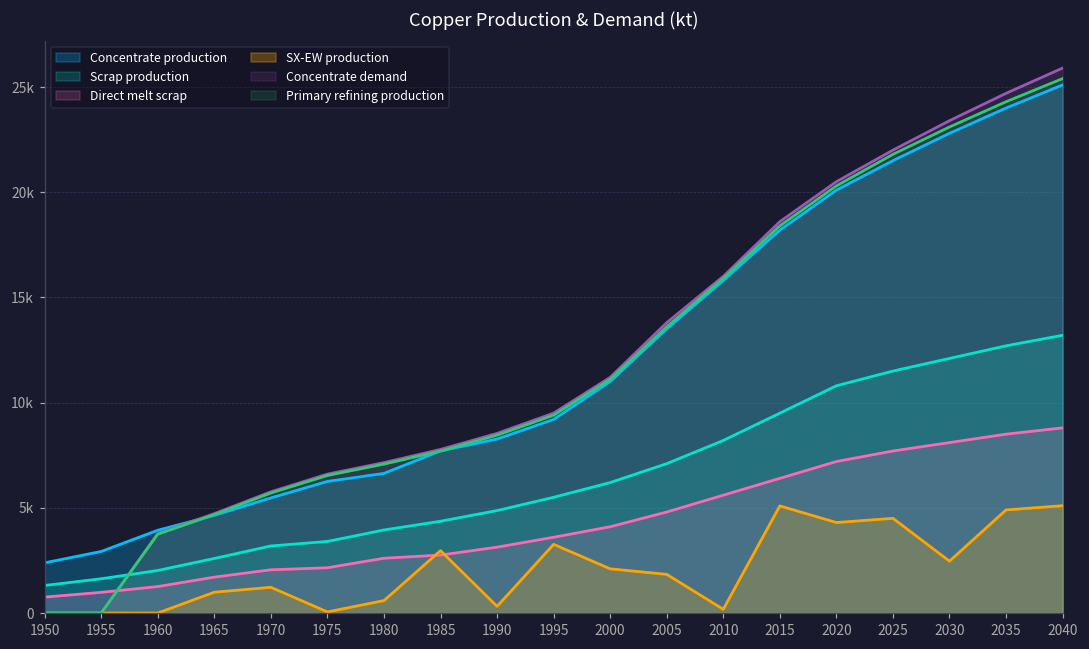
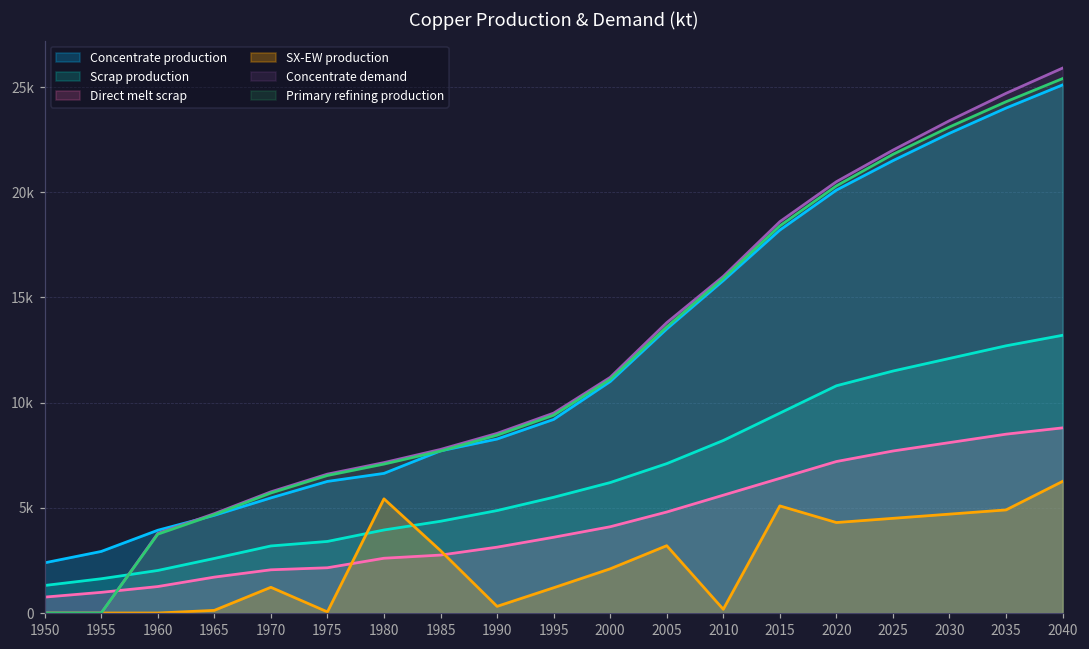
SX-EW production, 1965: 1000 -> 100
SX-EW production, 1980: 600 -> 5400
SX-EW production, 1995: 3300 -> 1200
SX-EW production, 2005: 1800 -> 3200
SX-EW production, 2030: 2500 -> 4700
SX-EW production, 2040: 5100 -> 6300
